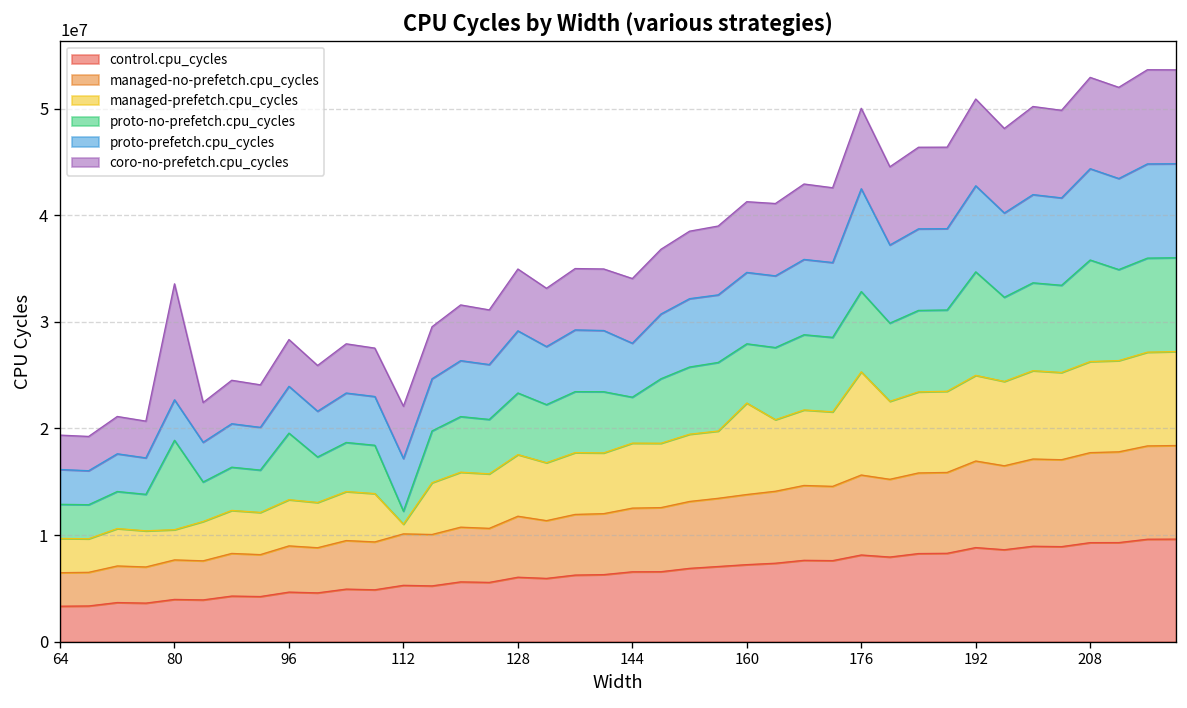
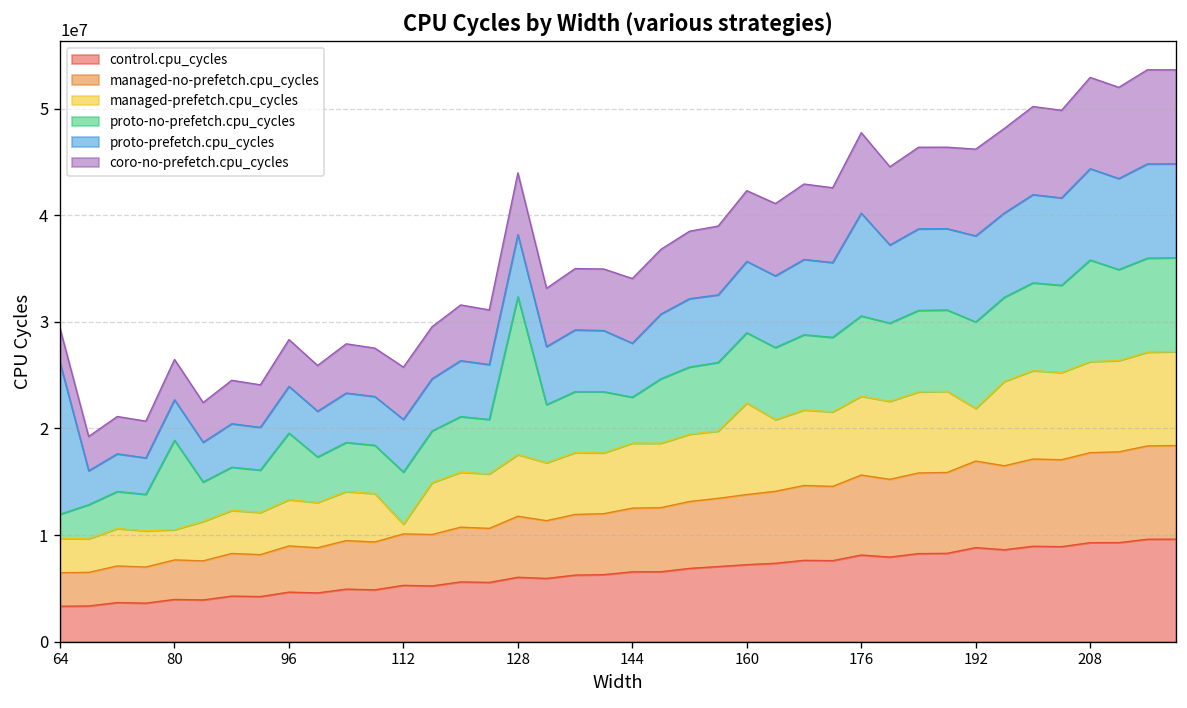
proto-no-prefetch.cpu_cycles, 64: 3000000 -> 2000000
proto-prefetch.cpu_cycles, 64: 3000000 -> 14000000
coro-no-prefetch.cpu_cycles, 80: 11000000 -> 4000000
proto-no-prefetch.cpu_cycles, 112: 1000000 -> 5000000
proto-no-prefetch.cpu_cycles, 128: 6000000 -> 15000000
proto-no-prefetch.cpu_cycles, 160: 6000000 -> 7000000
managed-prefetch.cpu_cycles, 176: 10000000 -> 7000000
managed-prefetch.cpu_cycles, 192: 8000000 -> 5000000
proto-no-prefetch.cpu_cycles, 192: 10000000 -> 8000000
